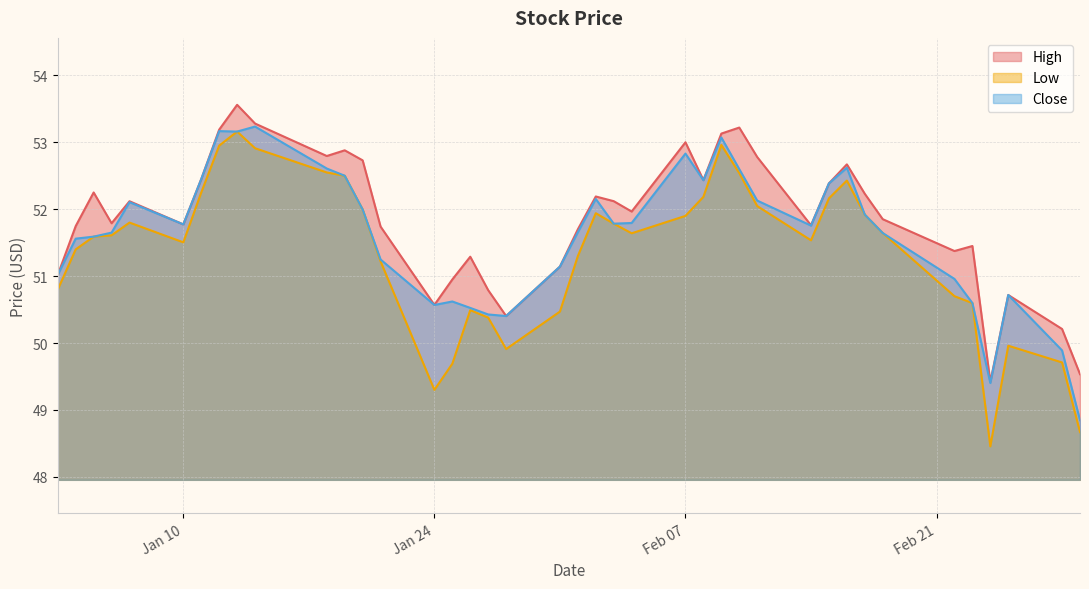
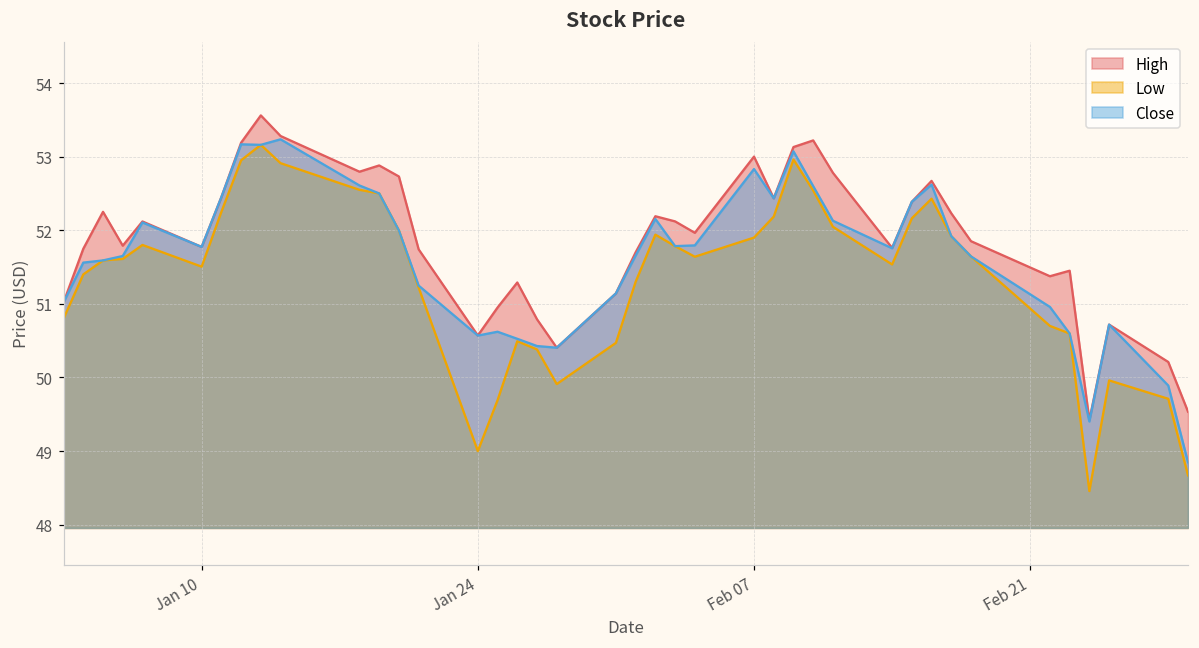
Low, Jan 24: 49.3 -> 49.0
